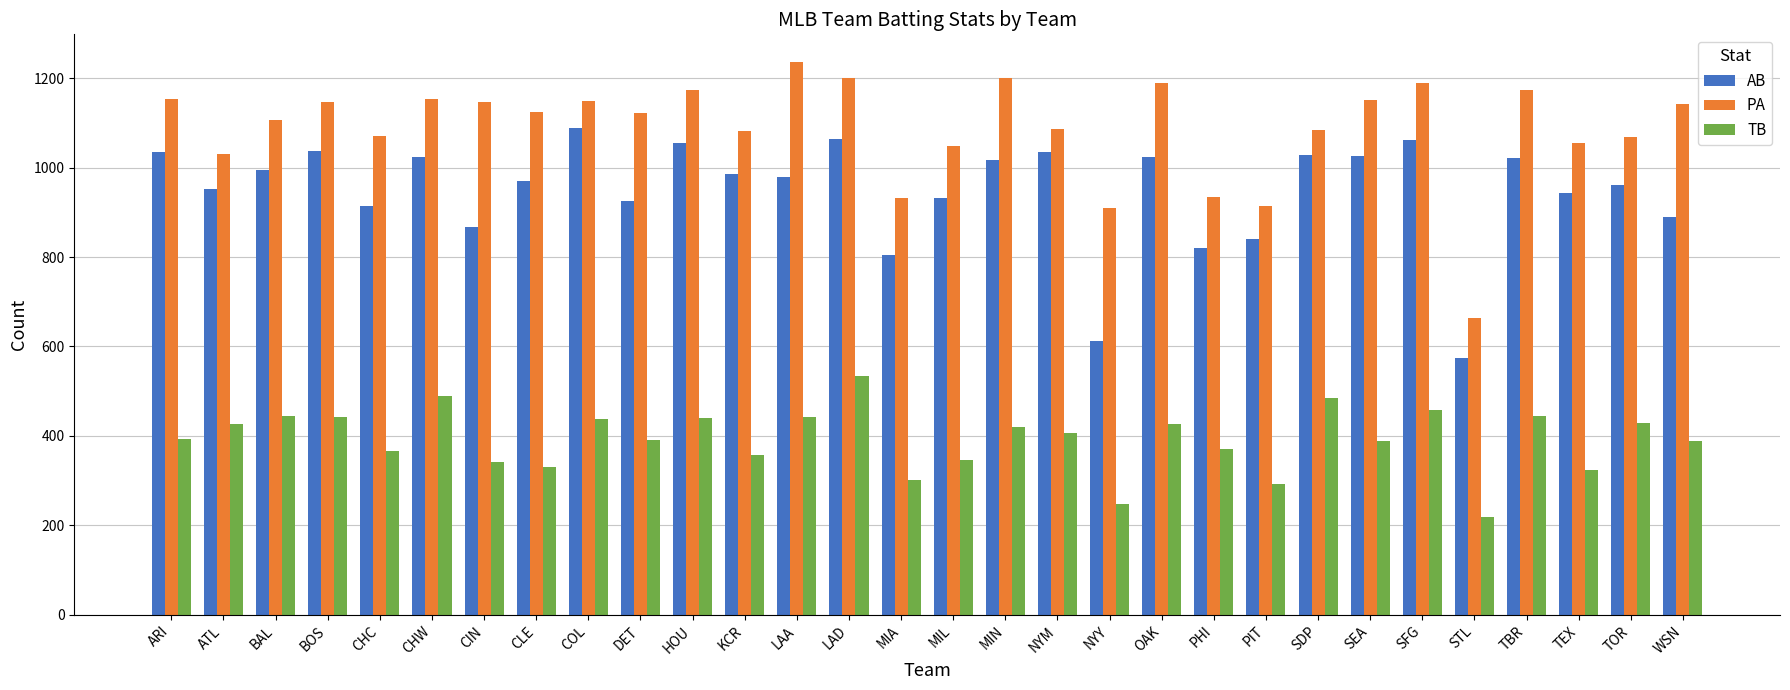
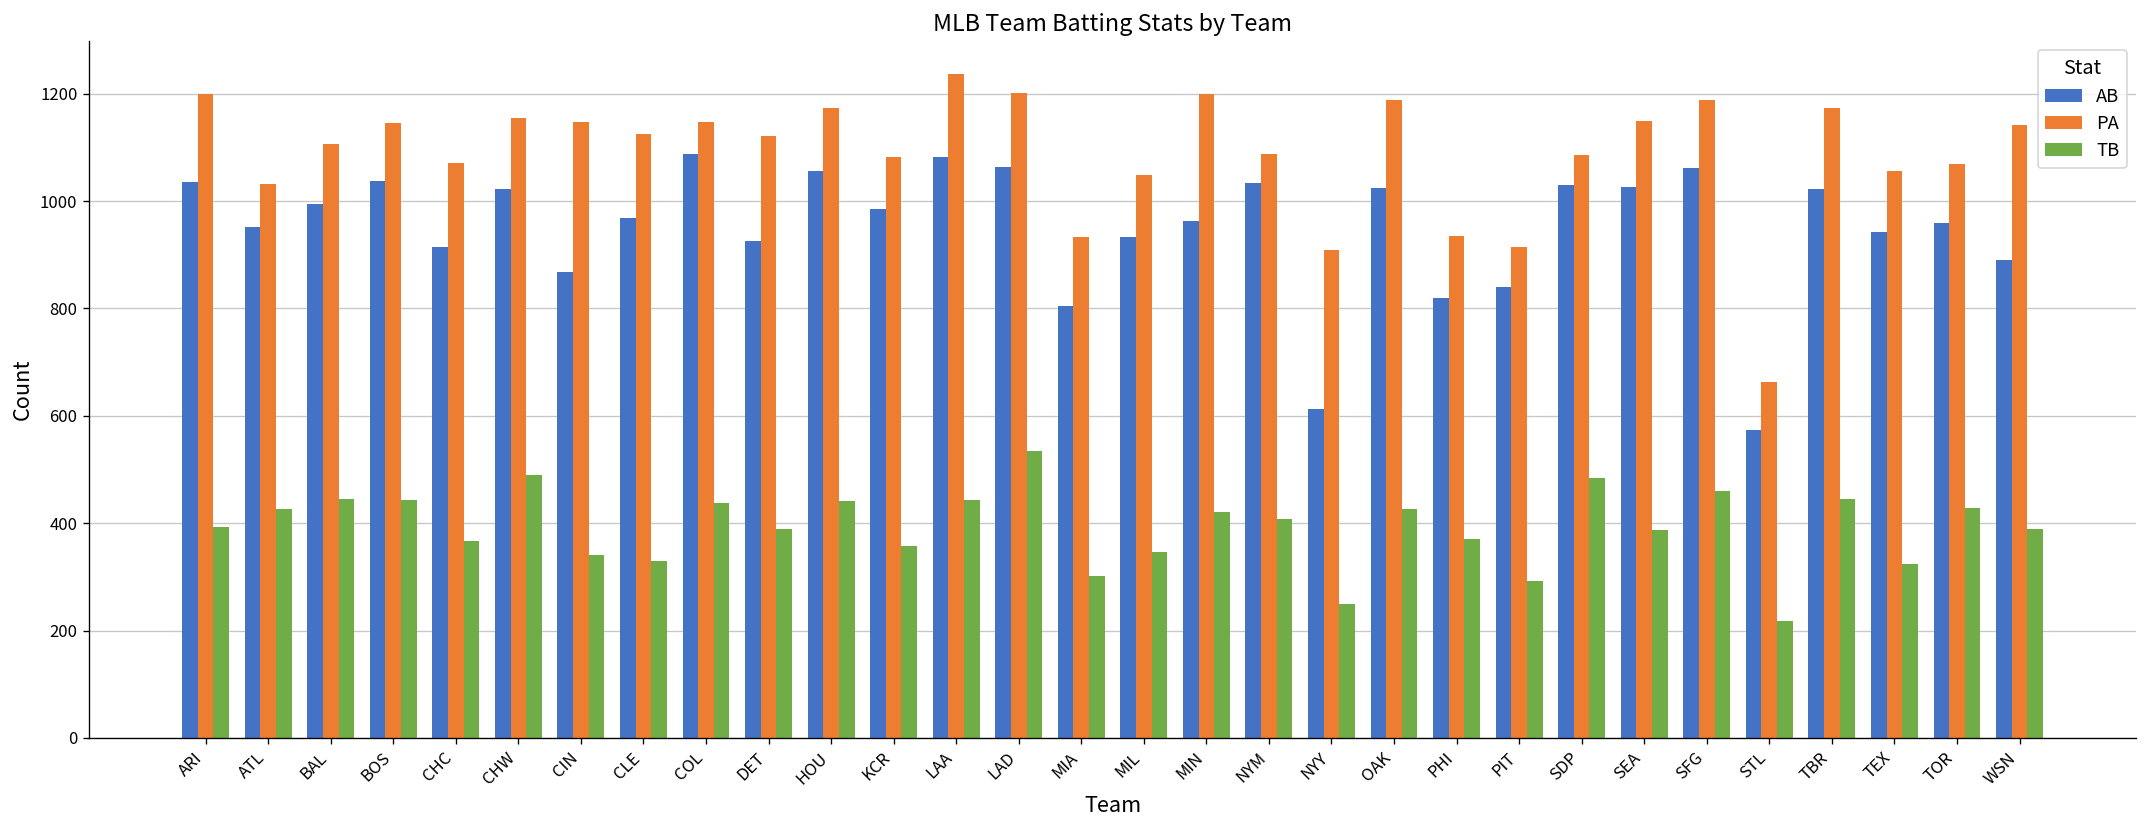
PA, ARI: 1150 -> 1200
AB, LAA: 980 -> 1080
AB, MIN: 1020 -> 960
